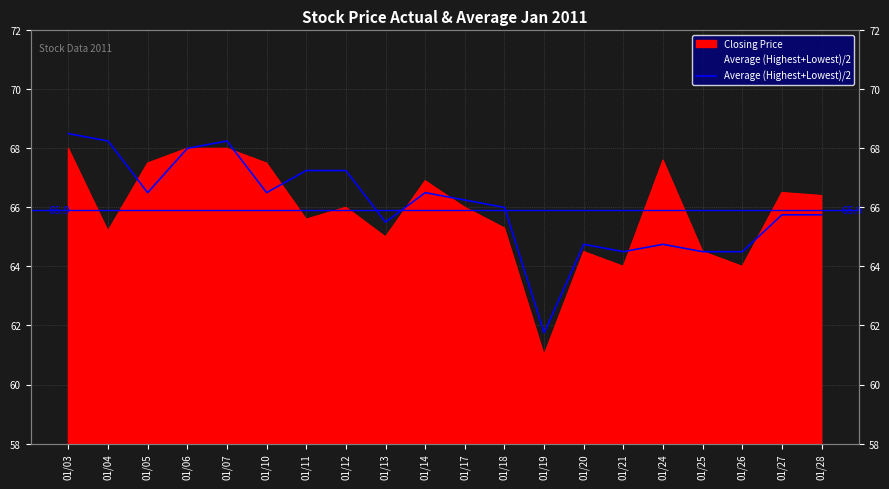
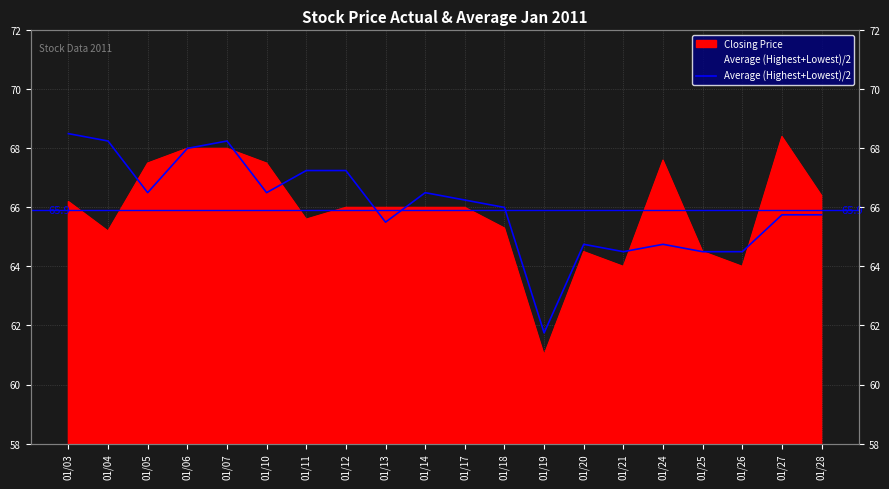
Closing Price, 01/03: 68.0 -> 66.2
Closing Price, 01/13: 65 -> 66
Closing Price, 01/14: 66.9 -> 66.0
Closing Price, 01/27: 66.5 -> 68.4
